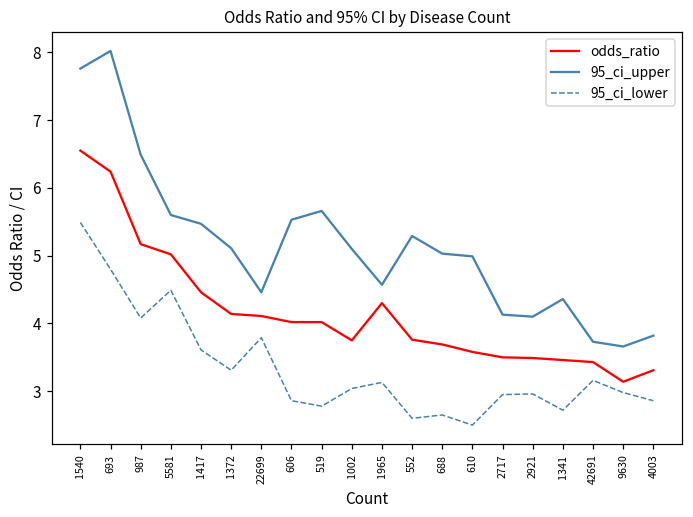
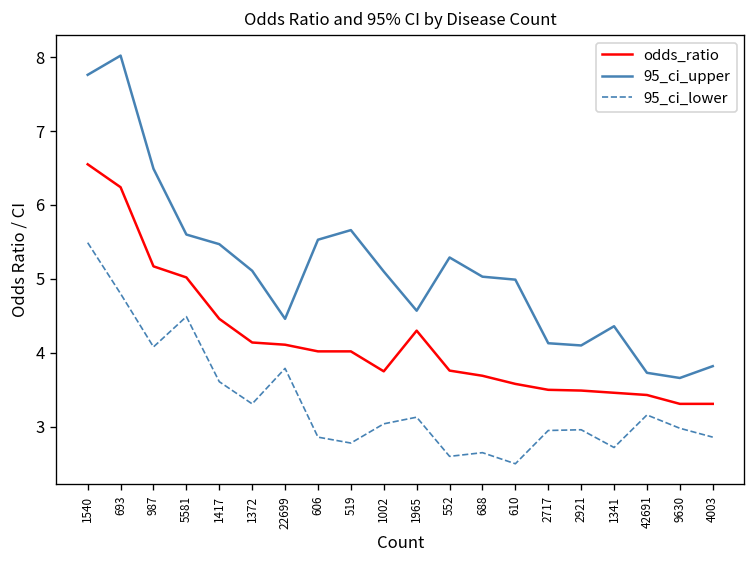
odds_ratio, 9630: 3.1 -> 3.3
